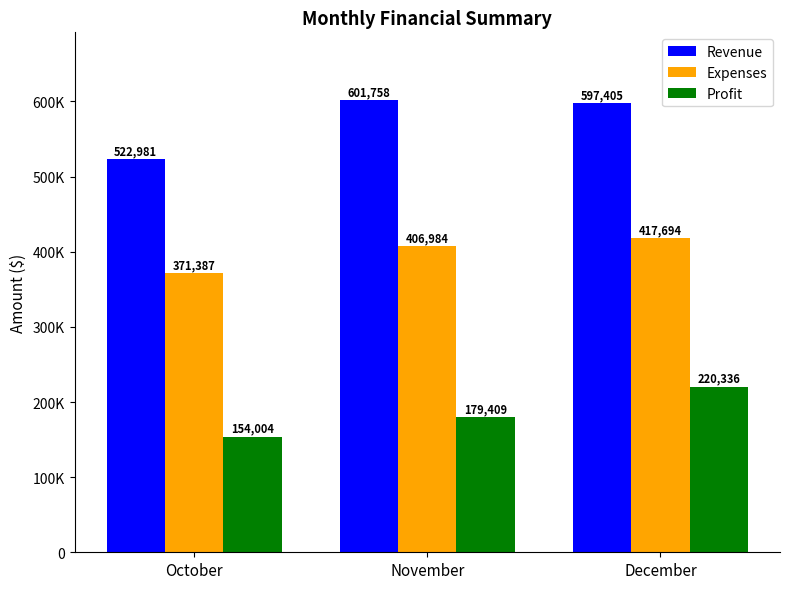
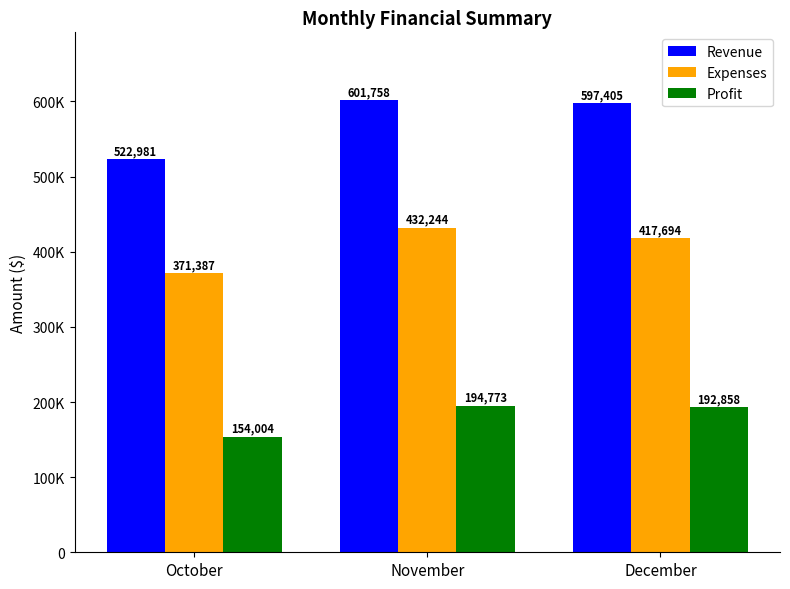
Expenses, November: 406,984 -> 432,244
Profit, November: 179,409 -> 194,773
Profit, December: 220,336 -> 192,858
